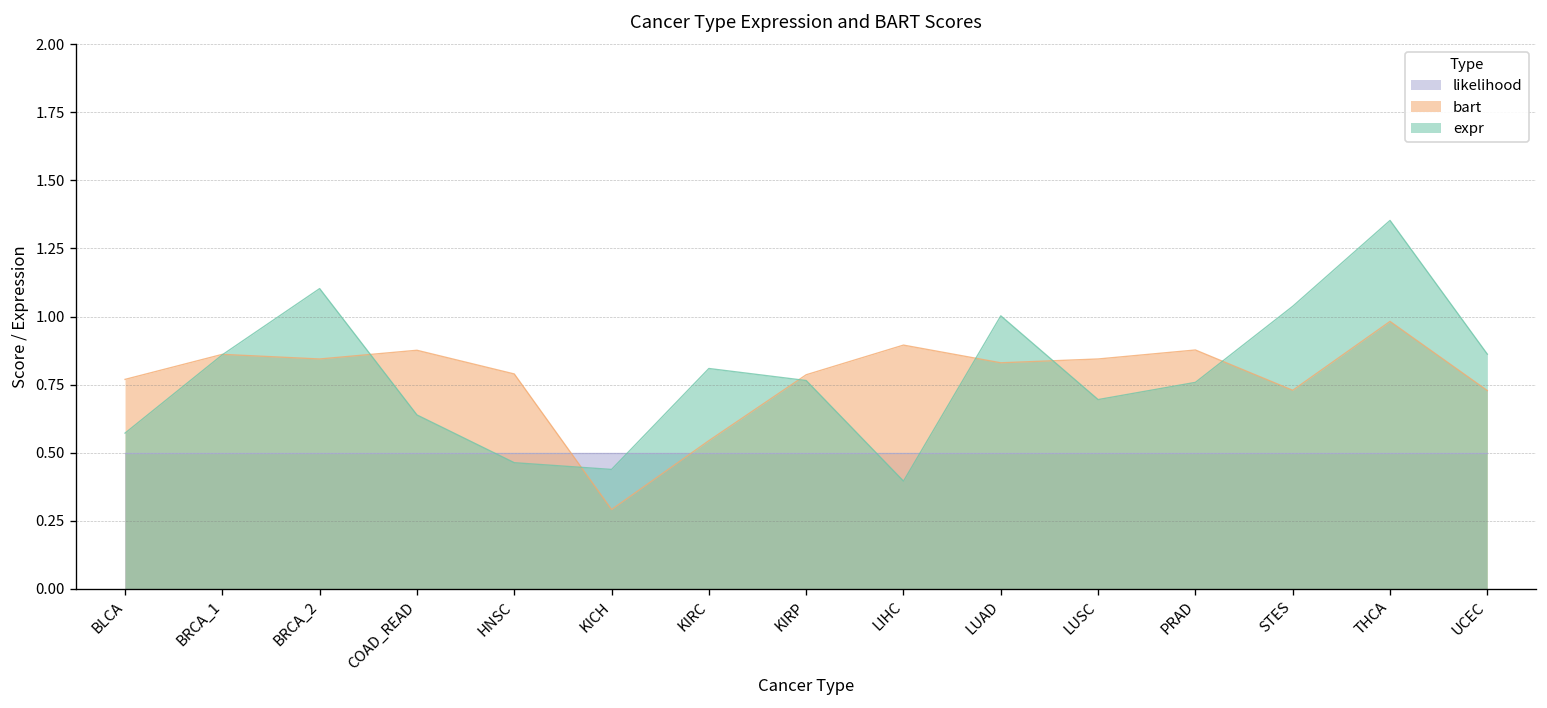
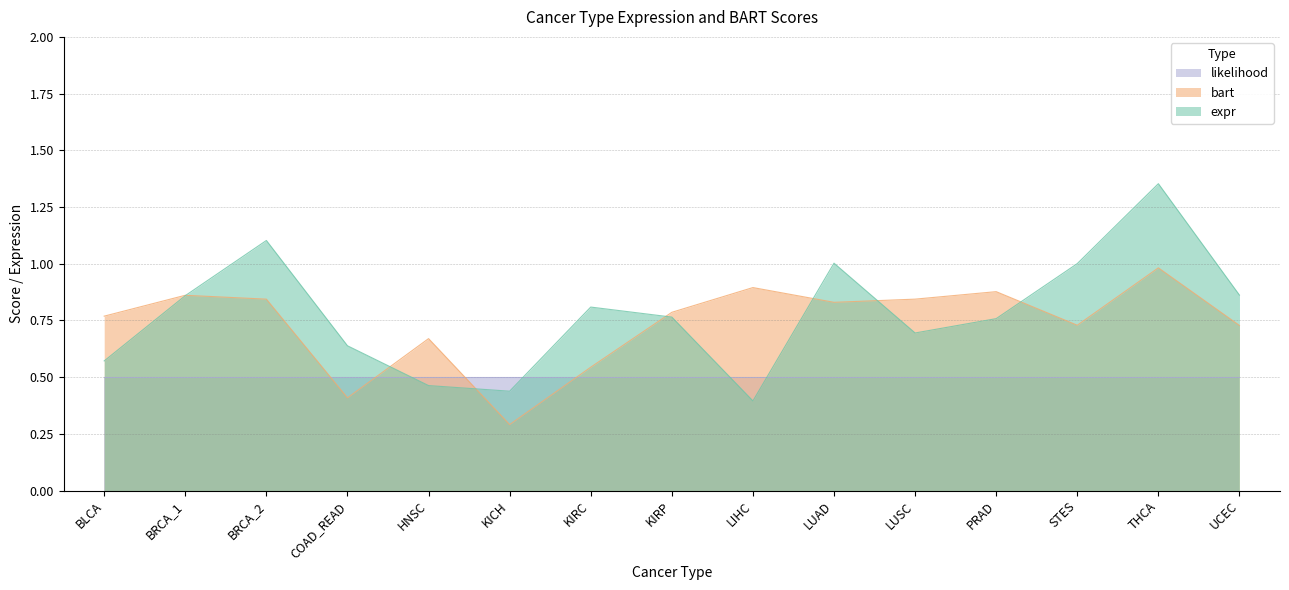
bart, COAD_READ: 0.88 -> 0.41
bart, HNSC: 0.79 -> 0.67
expr, STES: 1.04 -> 1.00
